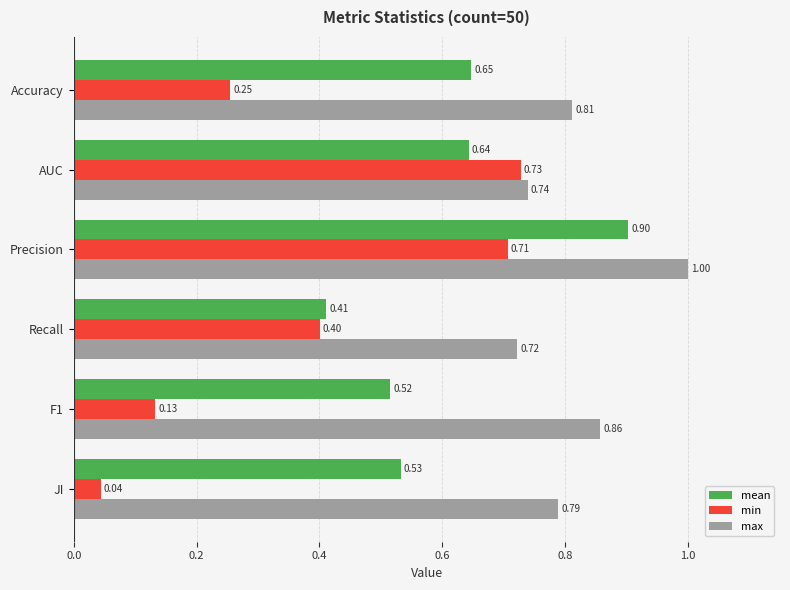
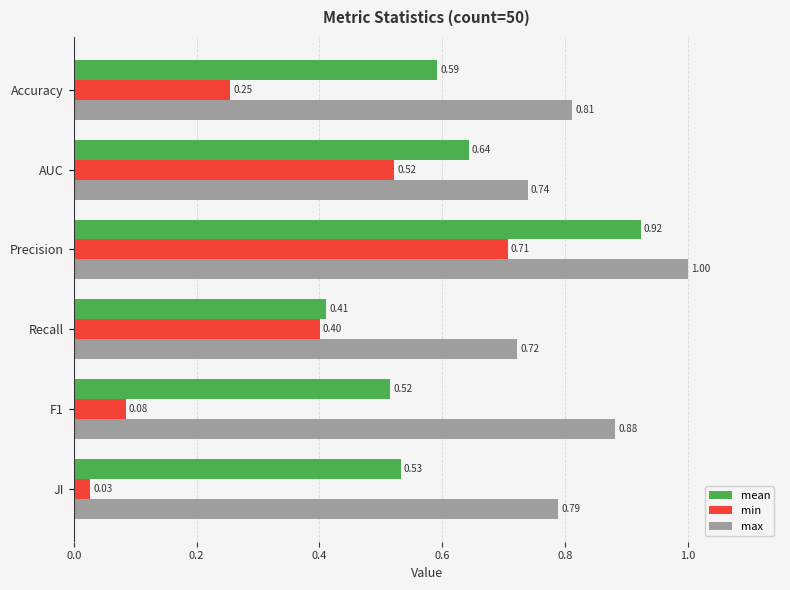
mean, Accuracy: 0.65 -> 0.59
min, AUC: 0.73 -> 0.52
mean, Precision: 0.90 -> 0.92
min, F1: 0.13 -> 0.08
max, F1: 0.86 -> 0.88
min, JI: 0.04 -> 0.03
